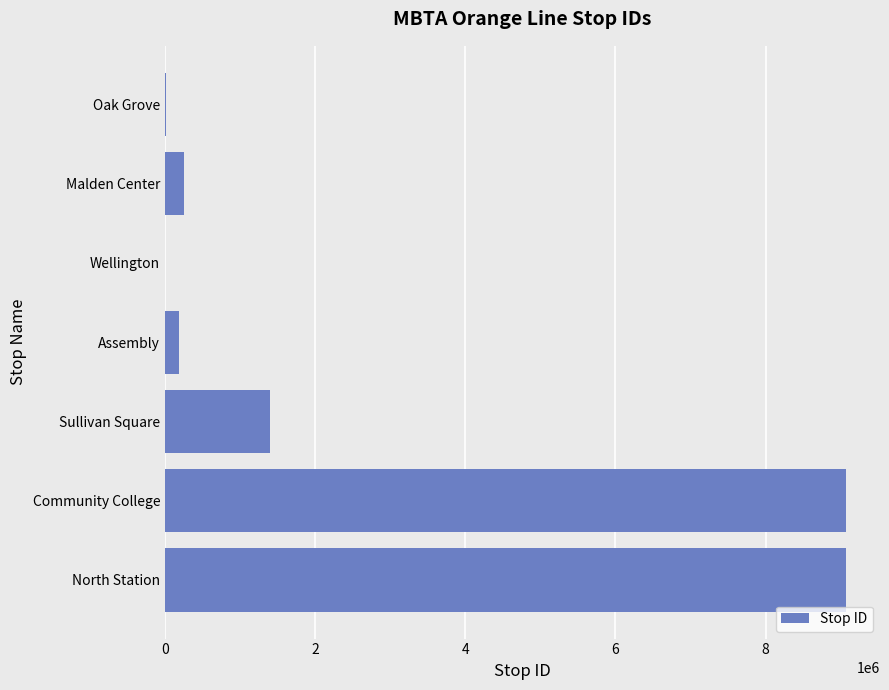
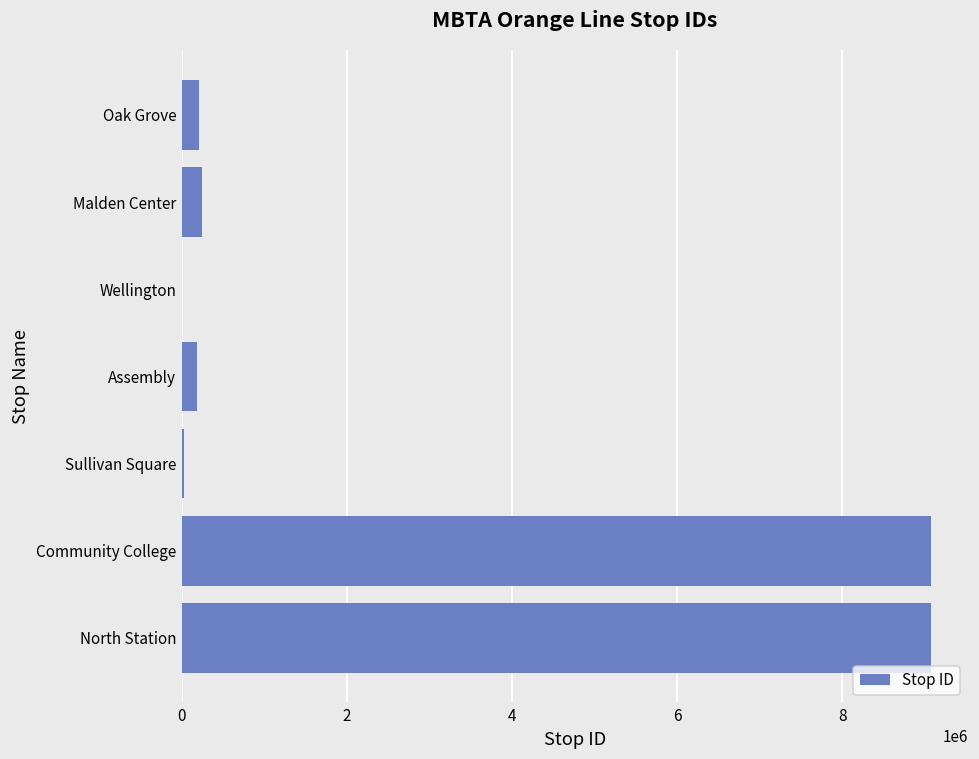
Oak Grove: 0 -> 200000
Sullivan Square: 1400000 -> 0
